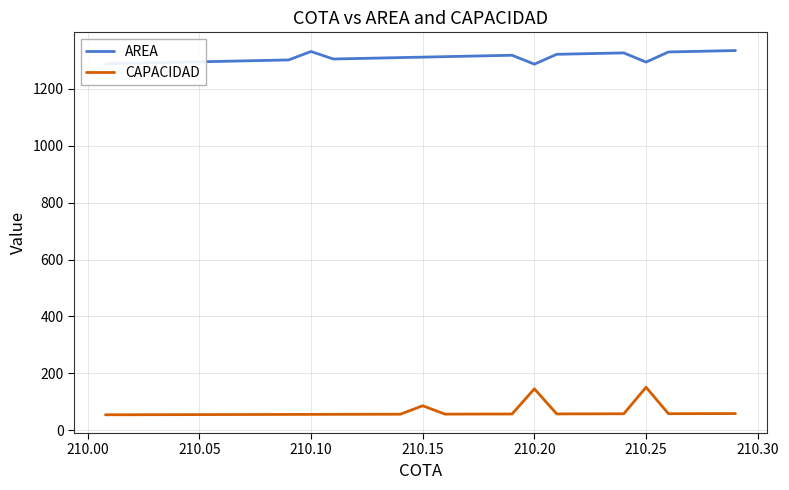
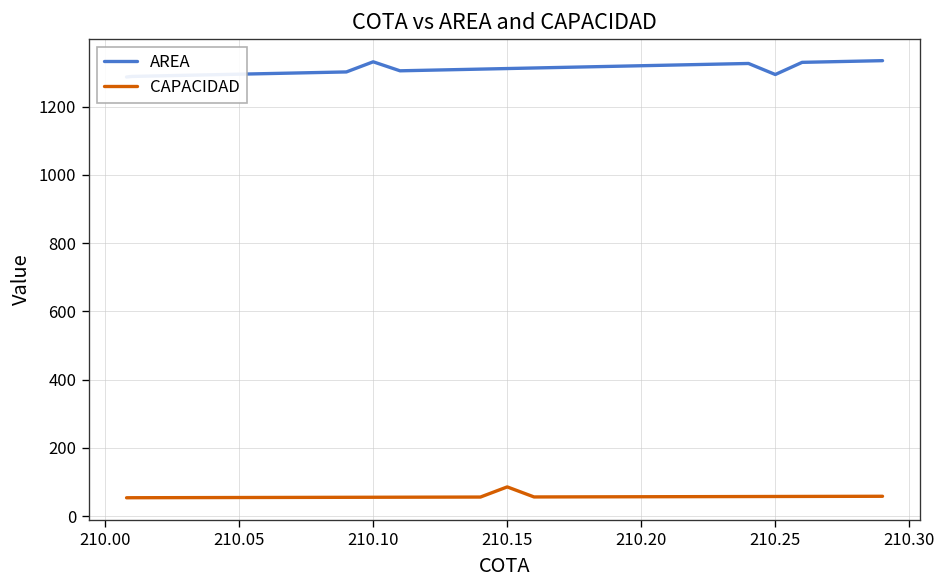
AREA, 210.20: 1290 -> 1320
CAPACIDAD, 210.20: 150 -> 60
CAPACIDAD, 210.25: 150 -> 60
